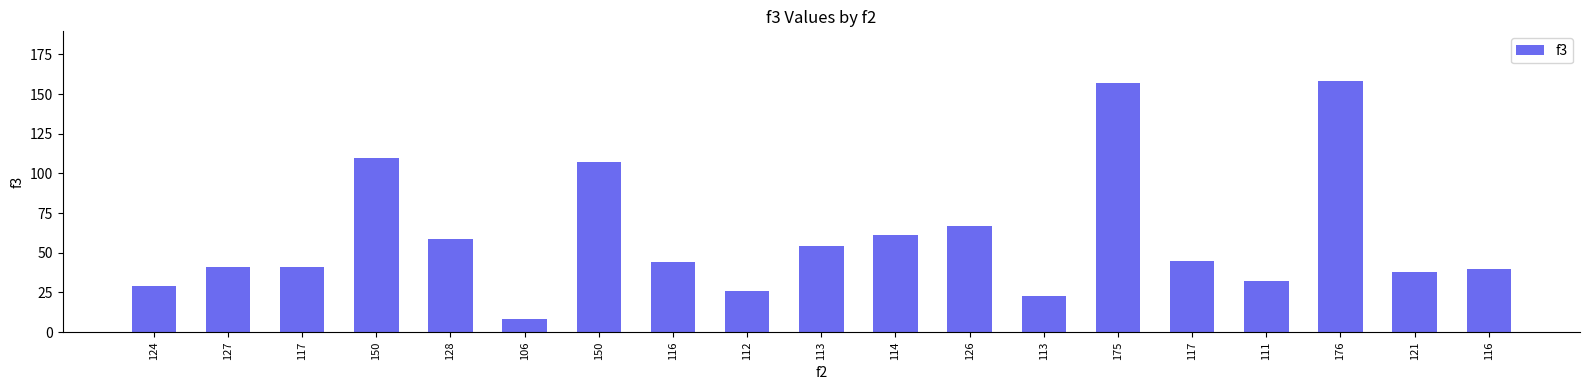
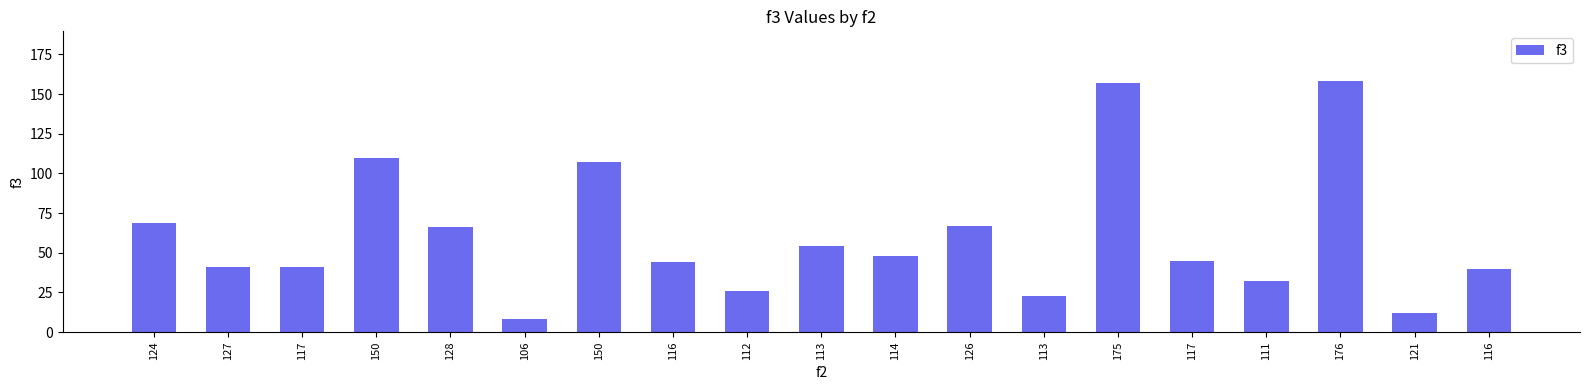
124: 29 -> 69
128: 59 -> 66
114: 61 -> 48
121: 38 -> 12
